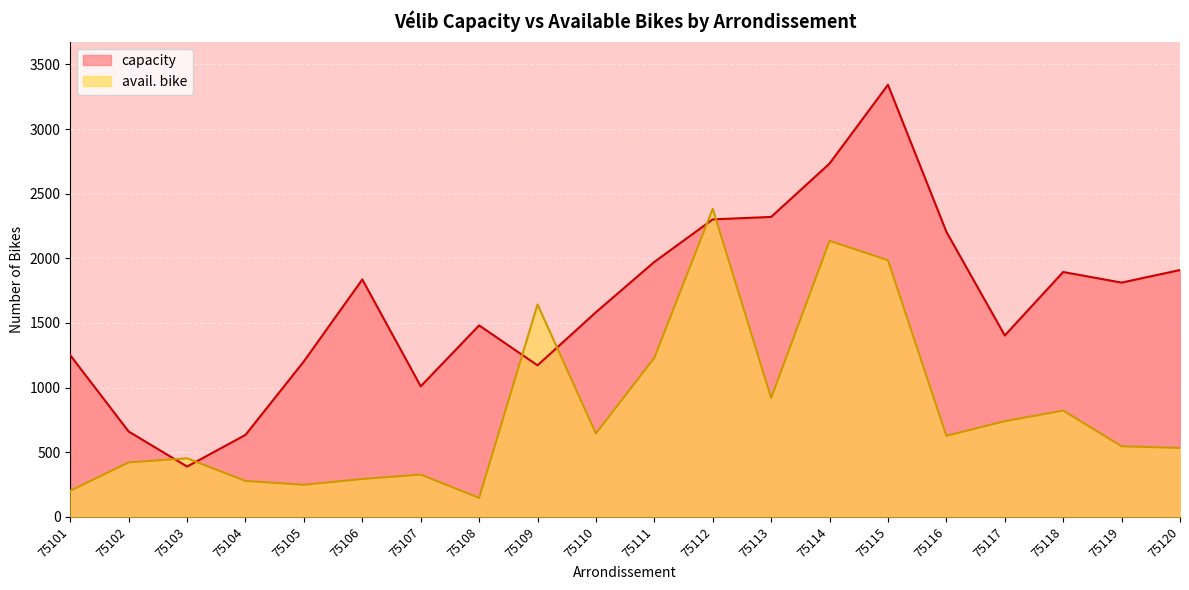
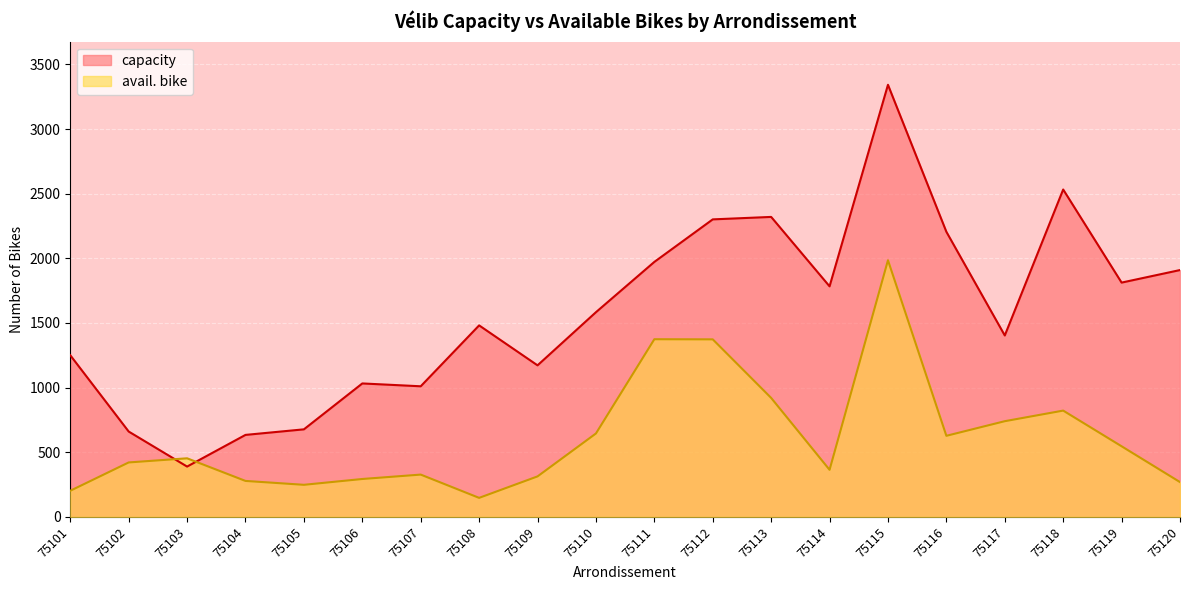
capacity, 75105: 1200 -> 680
capacity, 75106: 1840 -> 1030
avail. bike, 75109: 1640 -> 310
avail. bike, 75111: 1230 -> 1370
avail. bike, 75112: 2380 -> 1370
capacity, 75114: 2730 -> 1780
avail. bike, 75114: 2140 -> 360
capacity, 75118: 1890 -> 2530
avail. bike, 75120: 530 -> 270
